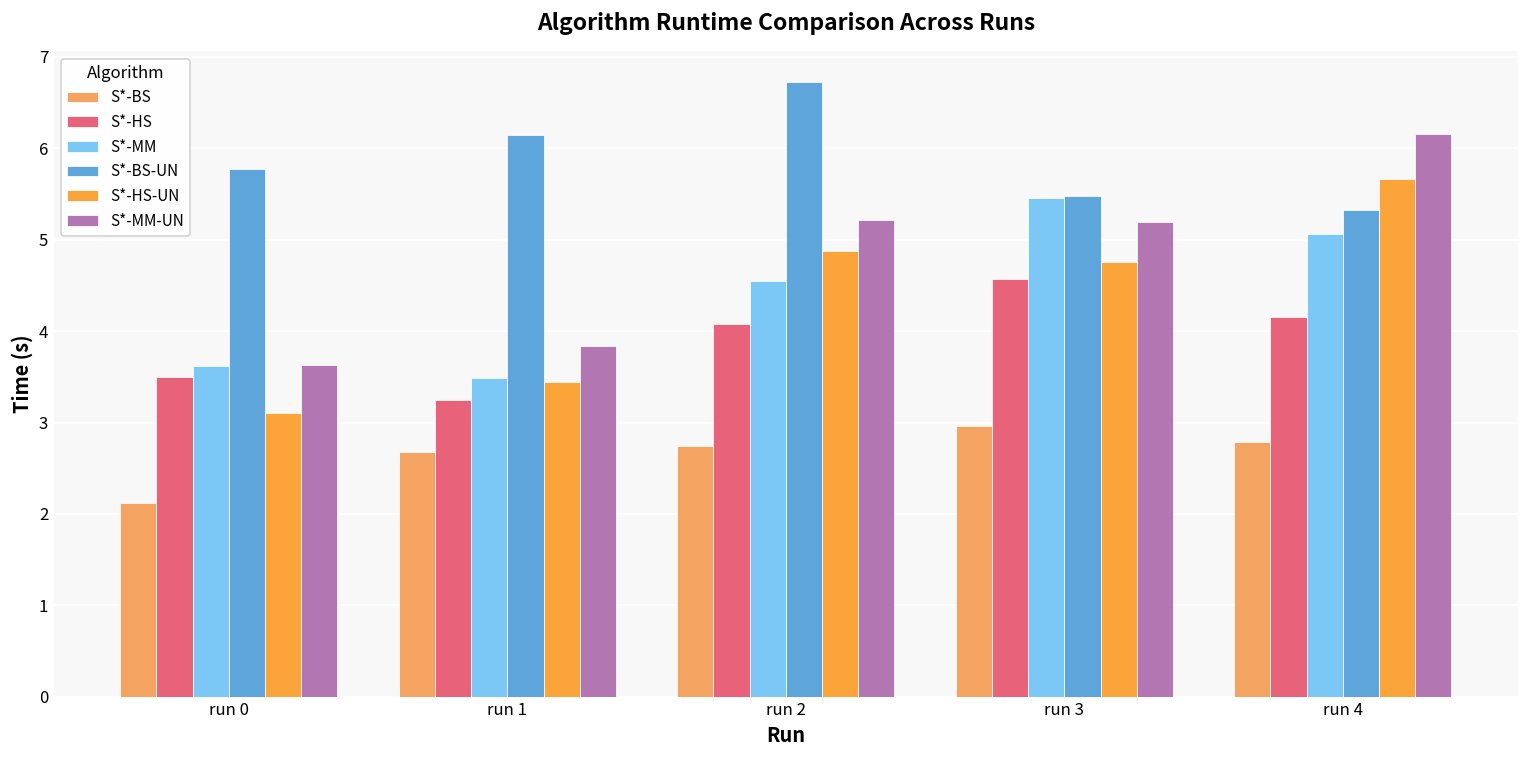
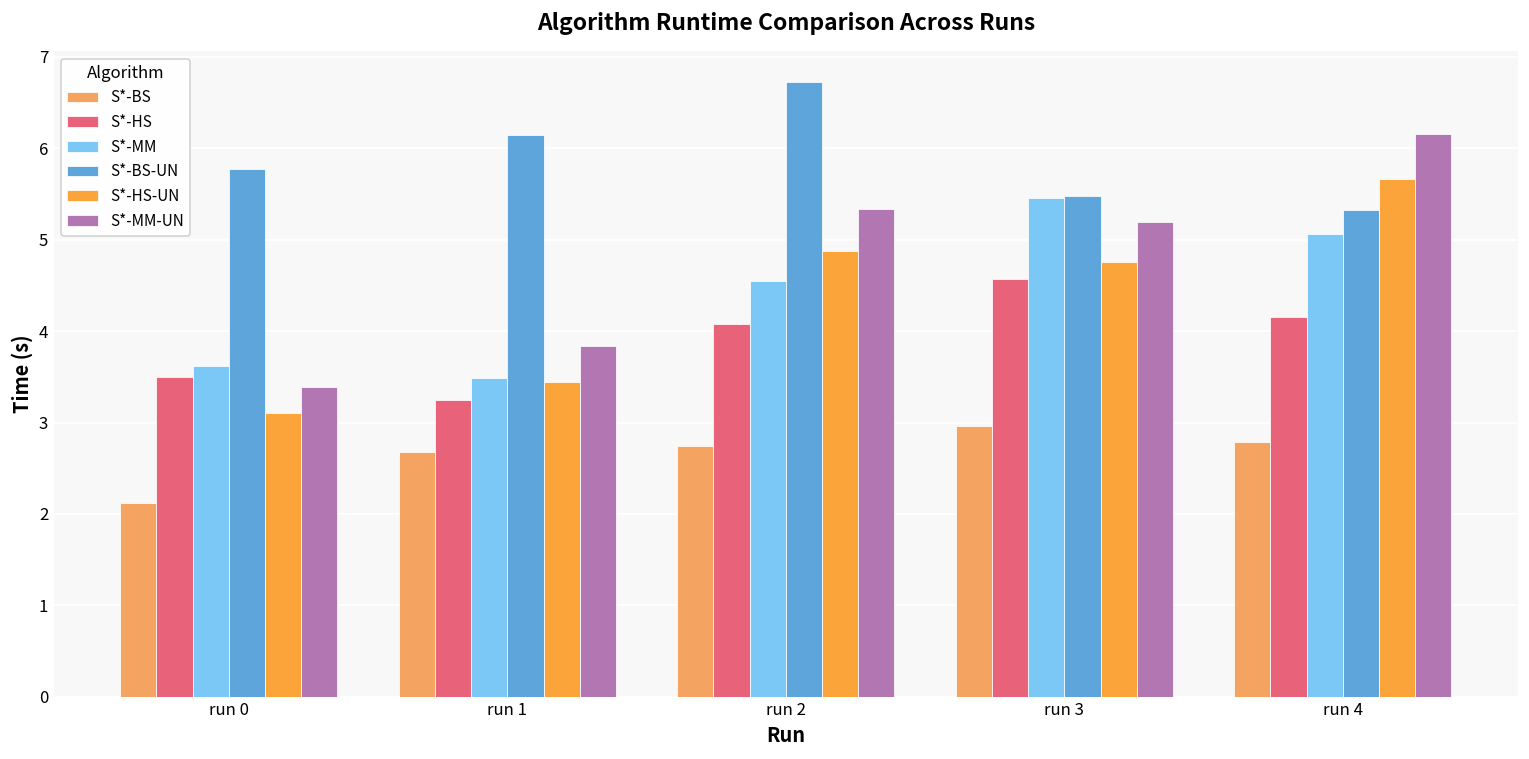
S*-MM-UN, run 0: 3.6 -> 3.4
S*-MM-UN, run 2: 5.2 -> 5.3
